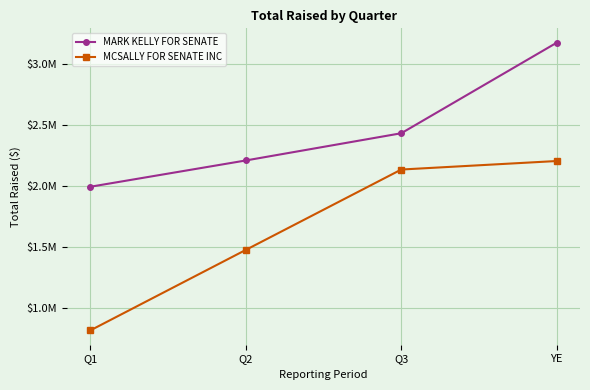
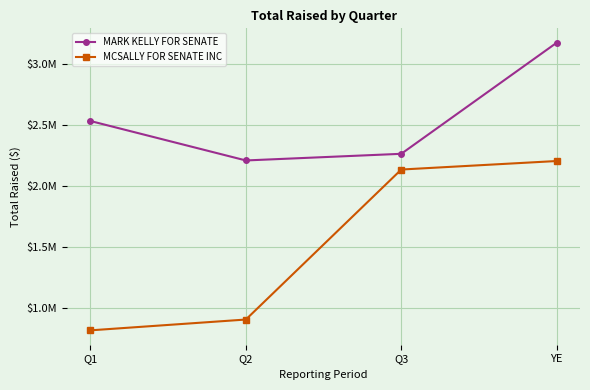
MARK KELLY FOR SENATE, Q1: $2000000 -> $2530000
MCSALLY FOR SENATE INC, Q2: $1480000 -> $910000
MARK KELLY FOR SENATE, Q3: $2430000 -> $2260000
